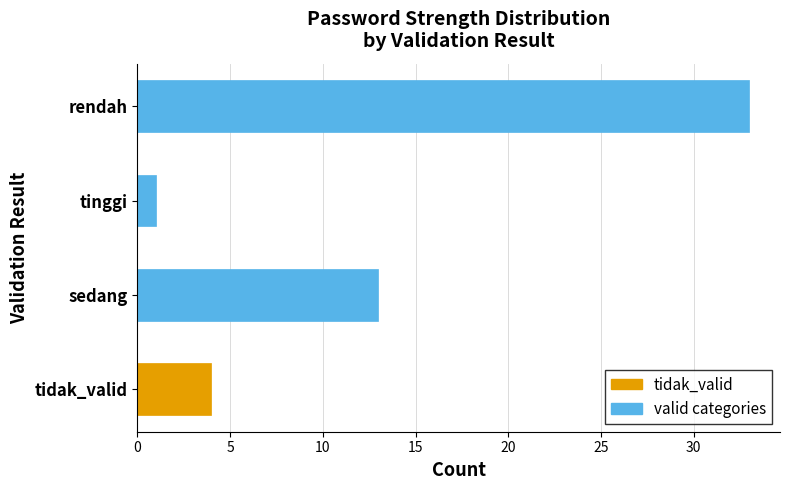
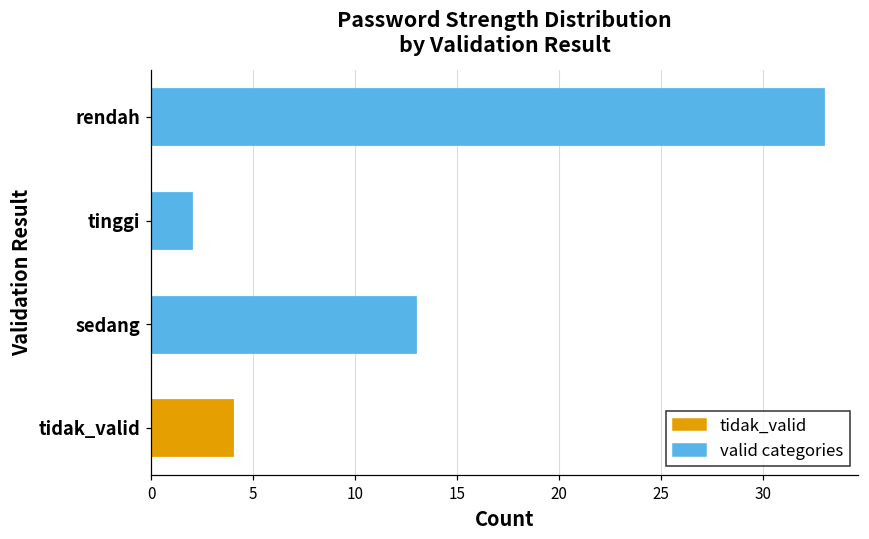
tinggi: 1 -> 2
